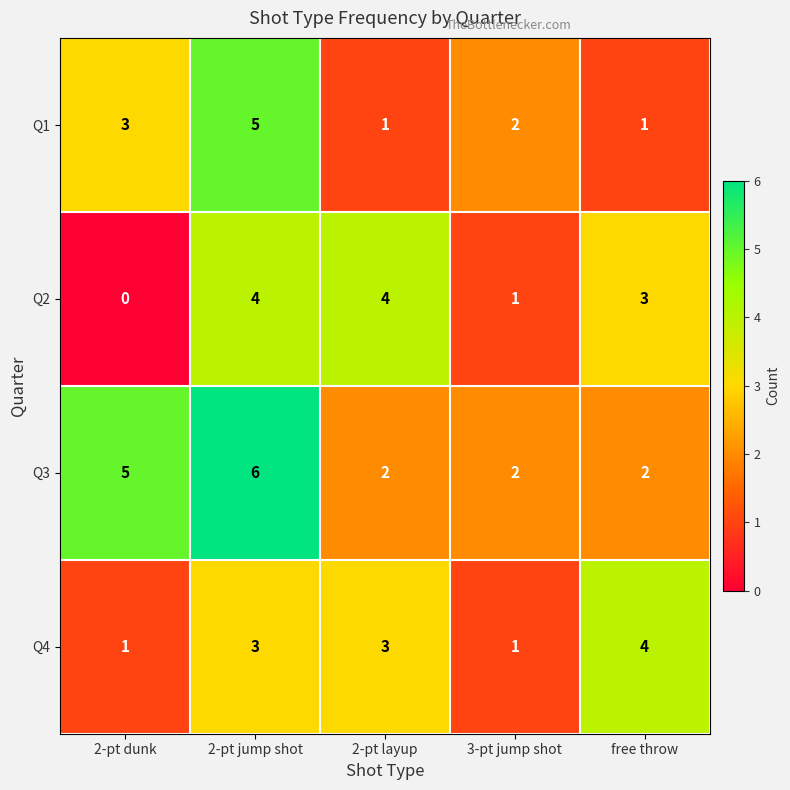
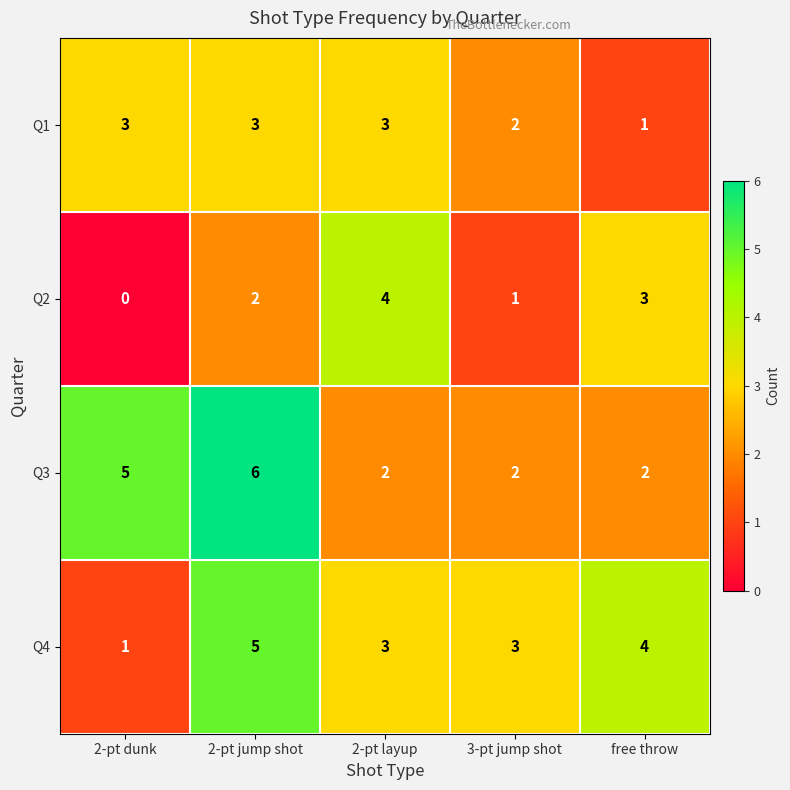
Q1, 2-pt jump shot: 5 -> 3
Q1, 2-pt layup: 1 -> 3
Q2, 2-pt jump shot: 4 -> 2
Q4, 2-pt jump shot: 3 -> 5
Q4, 3-pt jump shot: 1 -> 3
